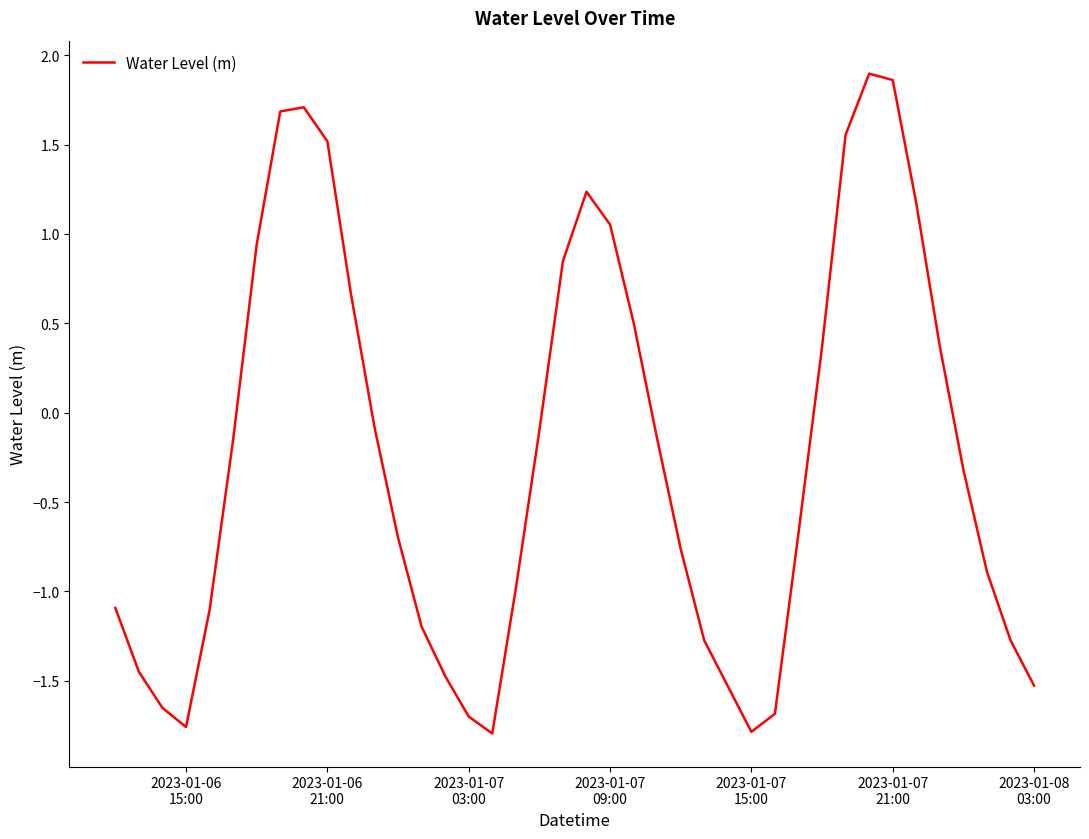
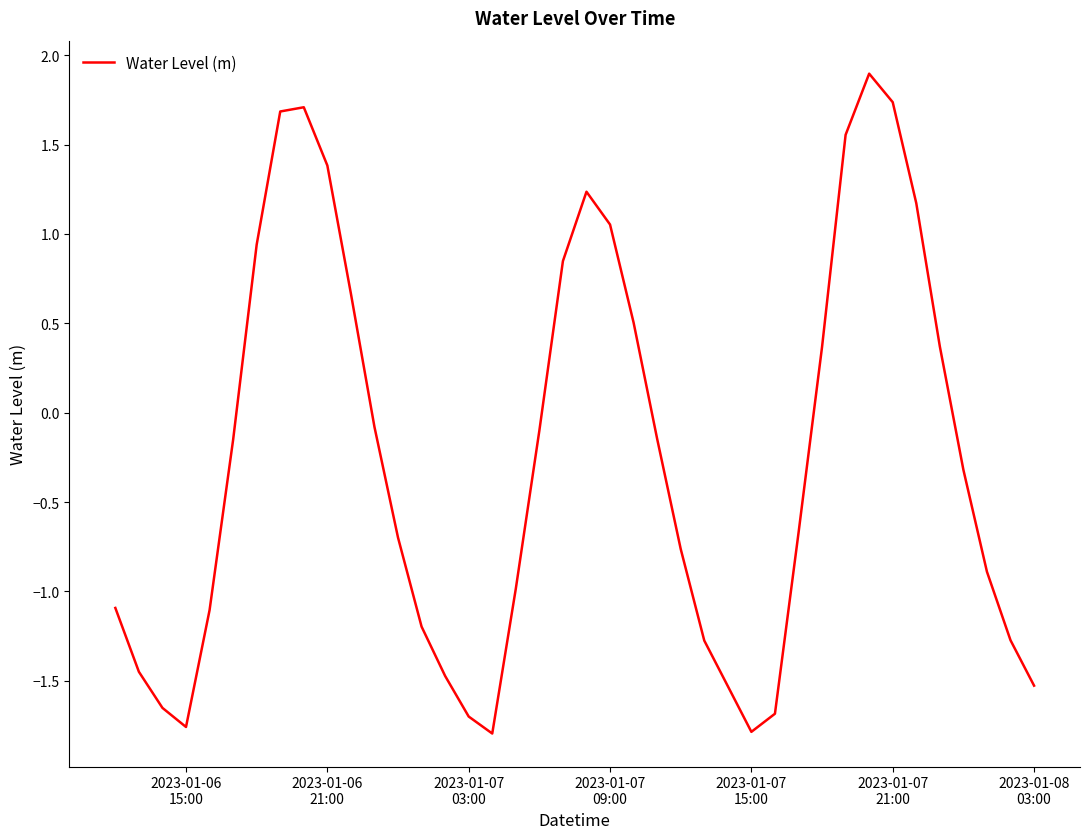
2023-01-06 21:00: 1.52 -> 1.38
2023-01-07 21:00: 1.86 -> 1.74
